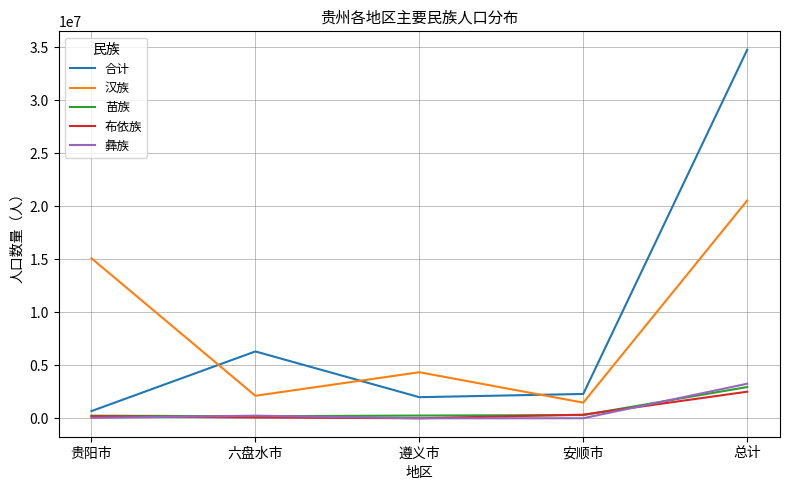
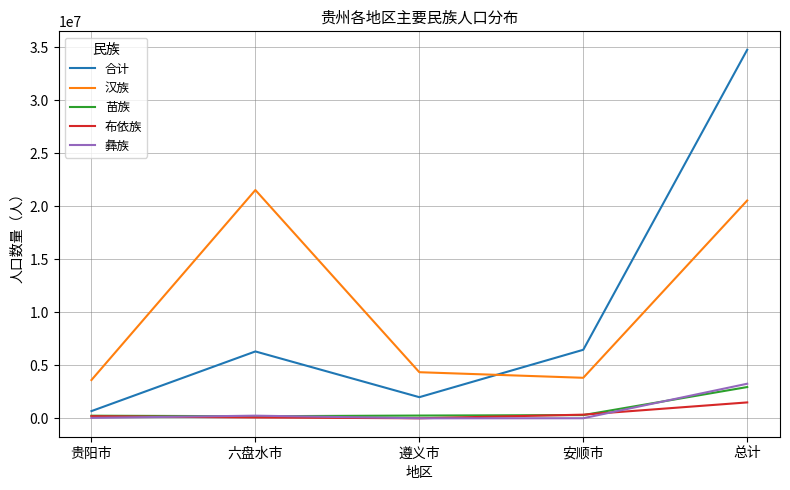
汉族, 贵阳市: 15100000 -> 3600000
汉族, 六盘水市: 2100000 -> 21500000
合计, 安顺市: 2300000 -> 6500000
汉族, 安顺市: 1500000 -> 3800000
布依族, 总计: 2500000 -> 1500000
